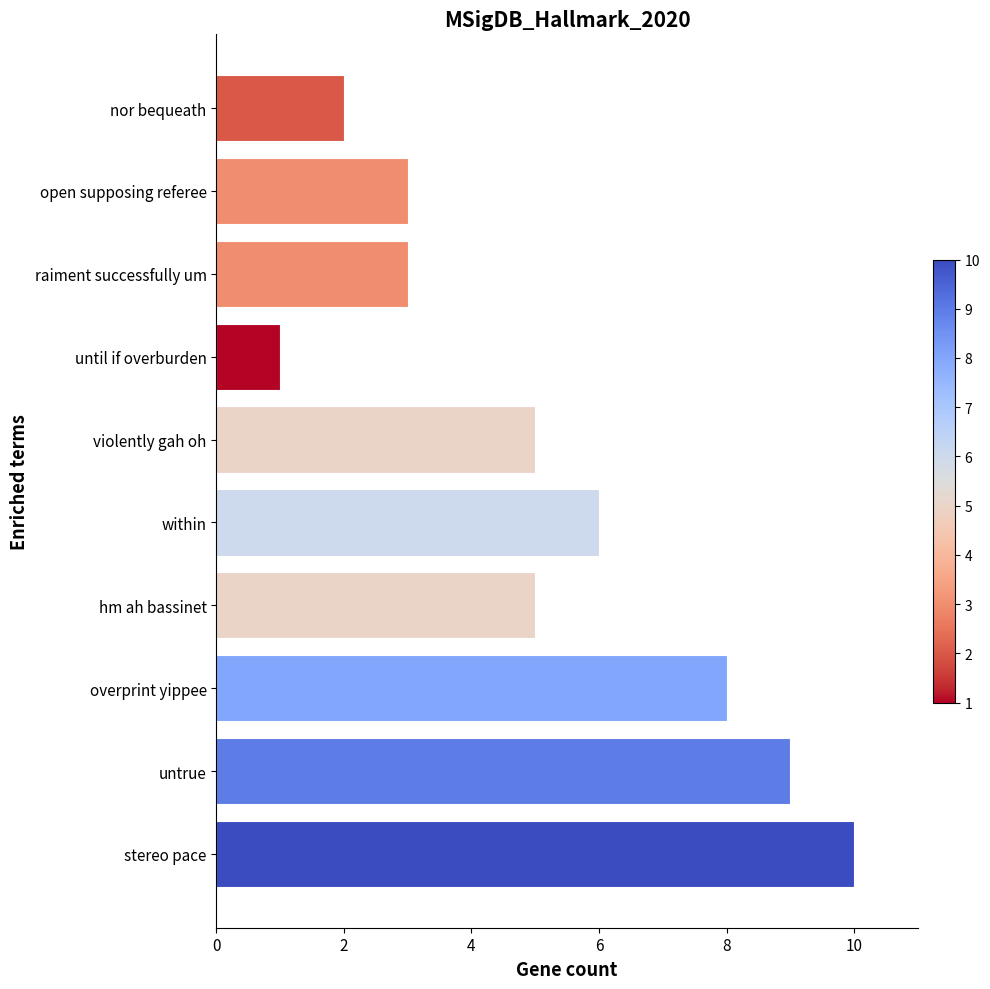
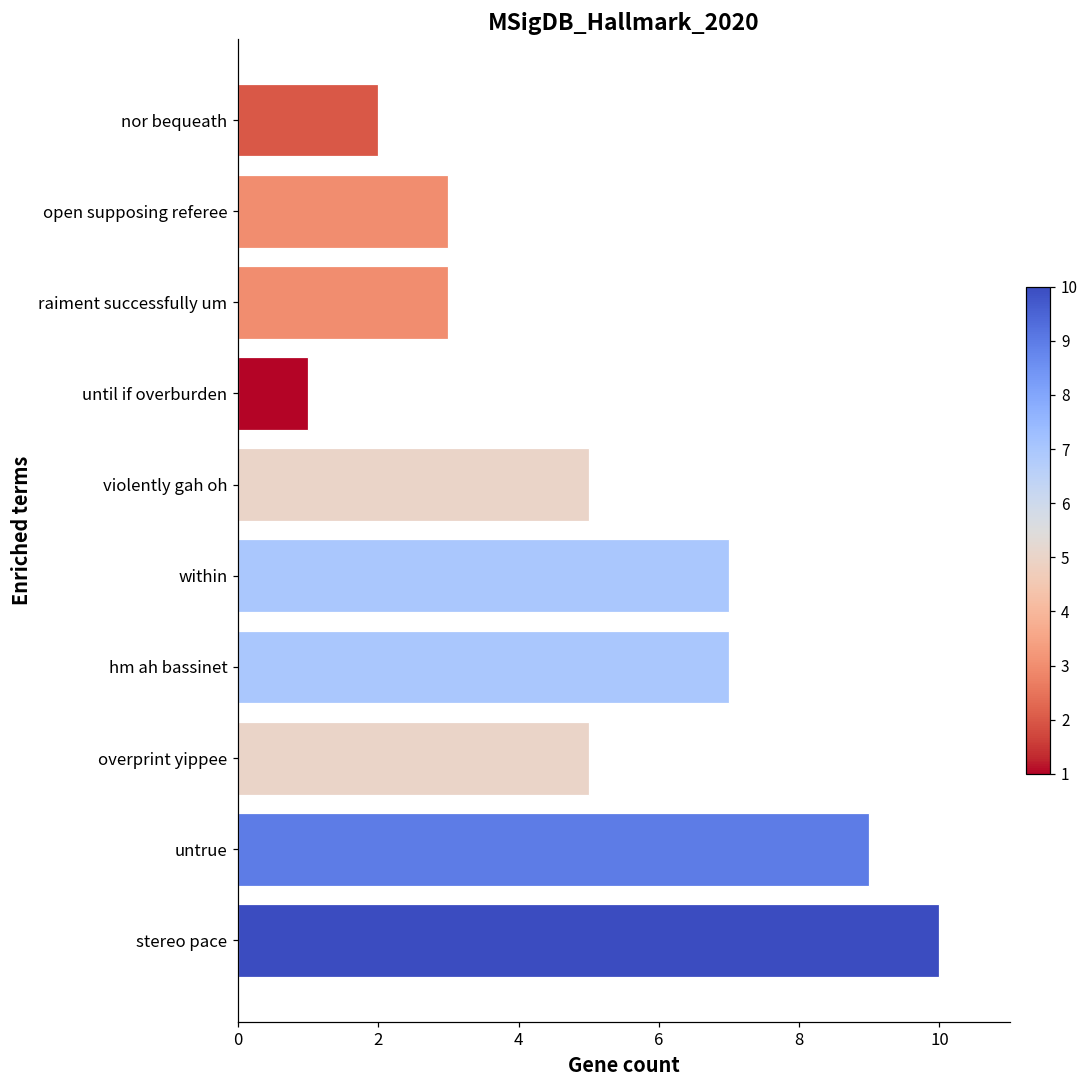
within: 6 -> 7
hm ah bassinet: 5 -> 7
overprint yippee: 8 -> 5
